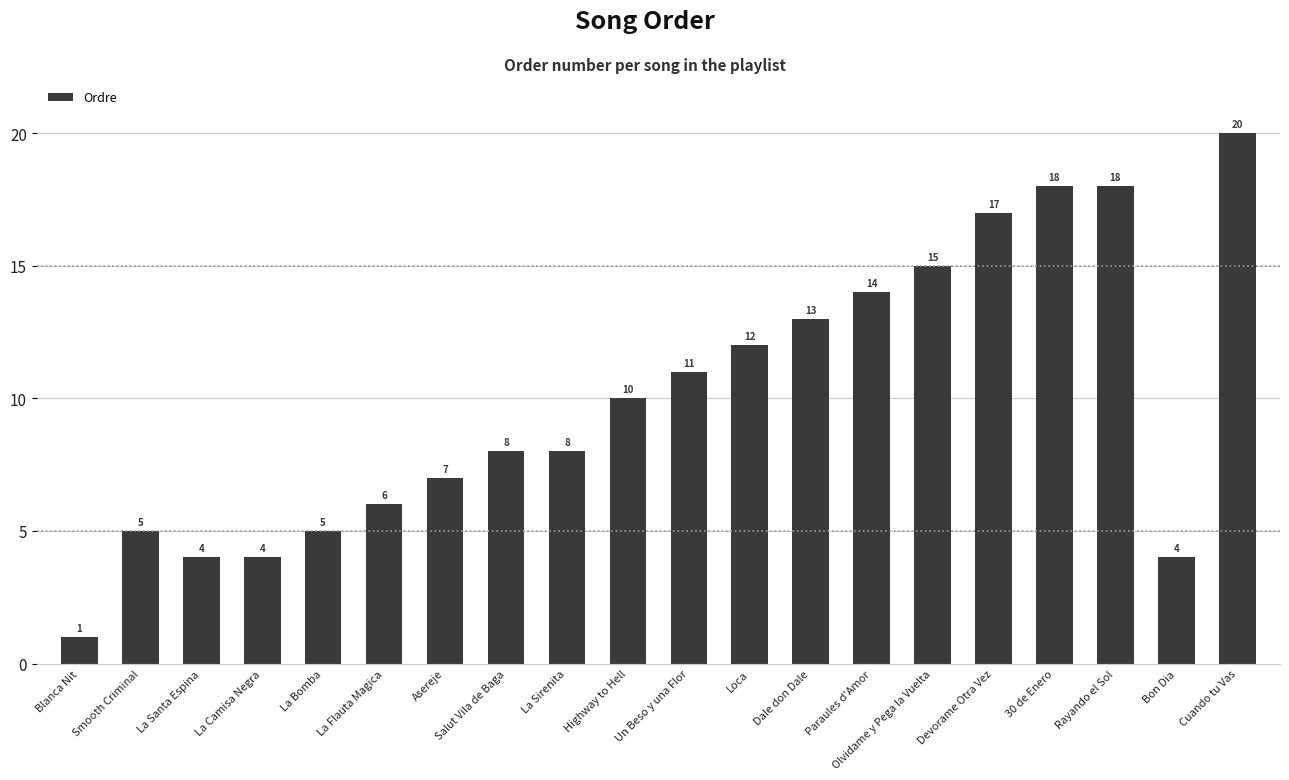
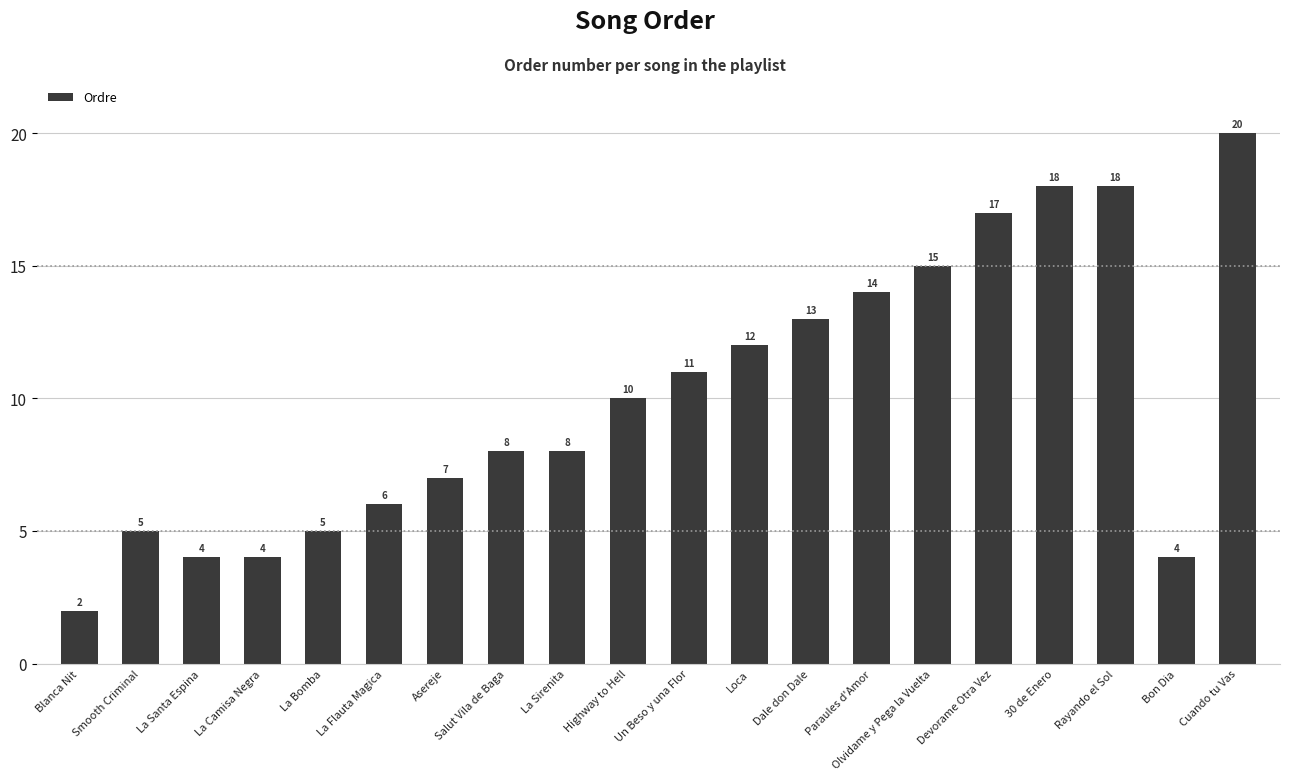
Blanca Nit: 1 -> 2
